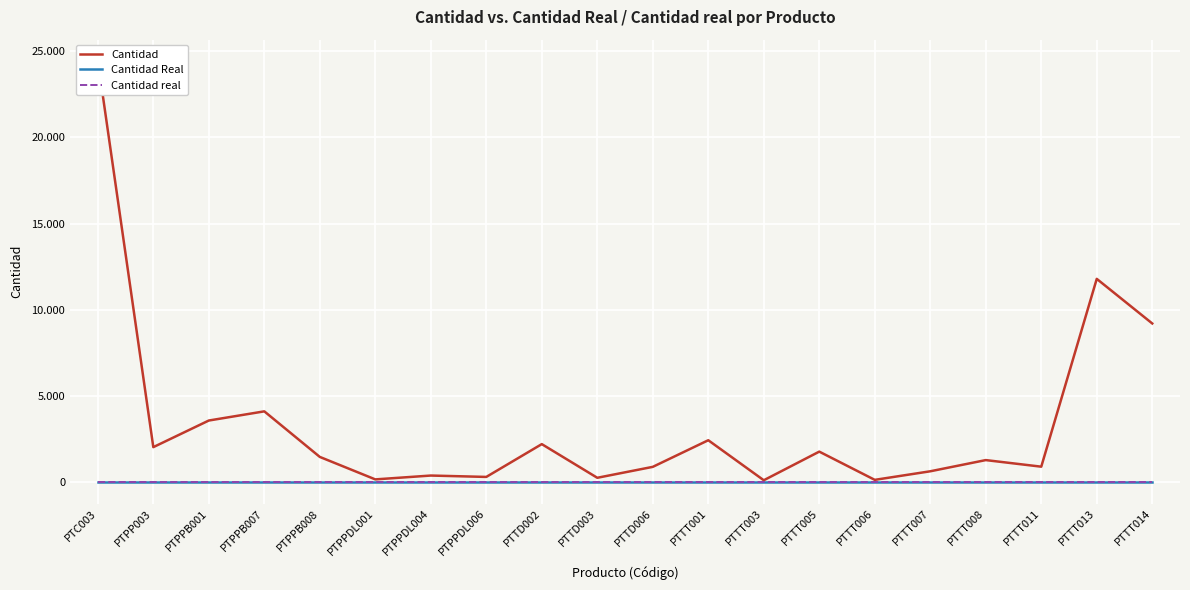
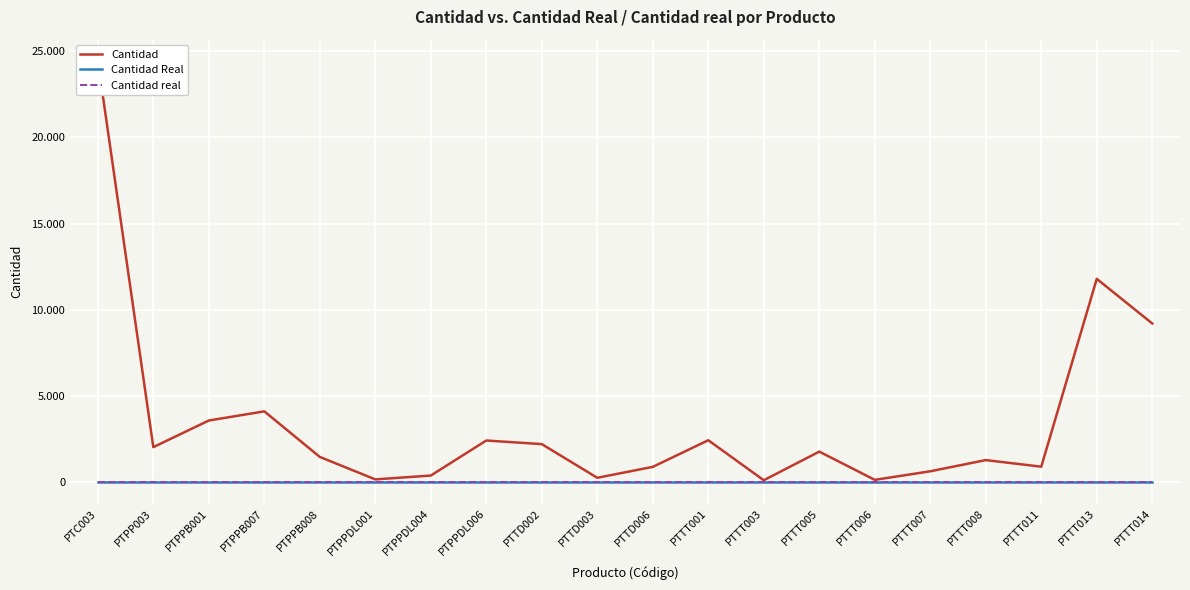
Cantidad, PTPPDL006: 0.3 -> 2.4
